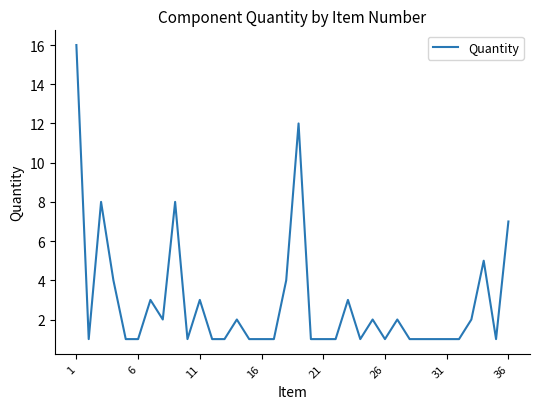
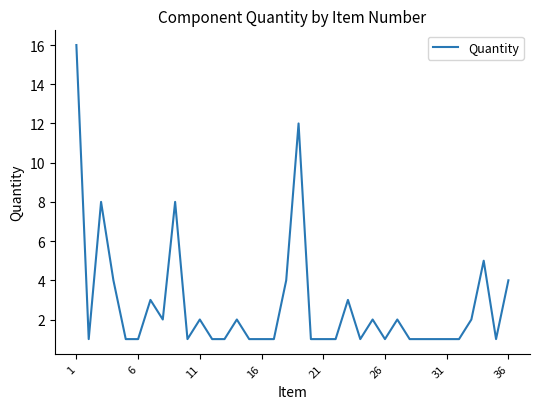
11: 3 -> 2
36: 7 -> 4
